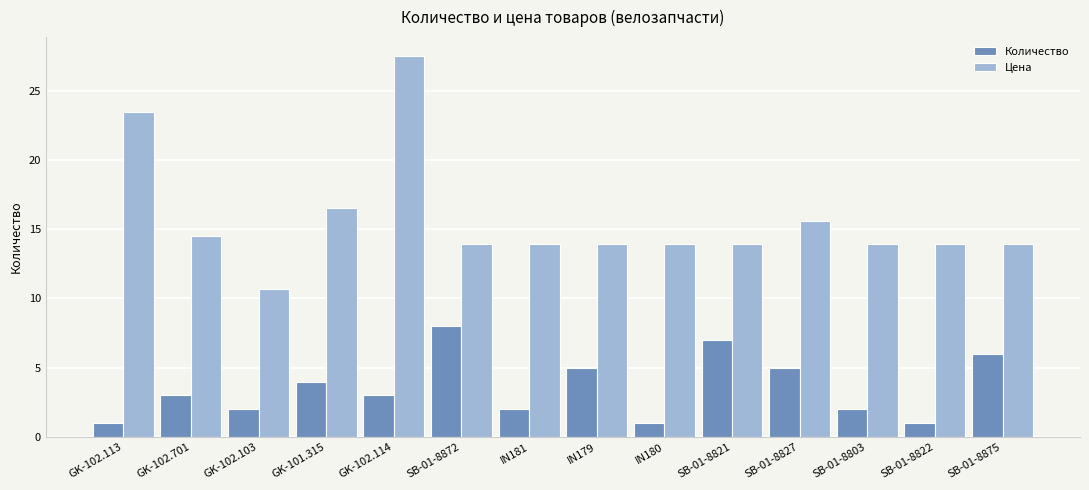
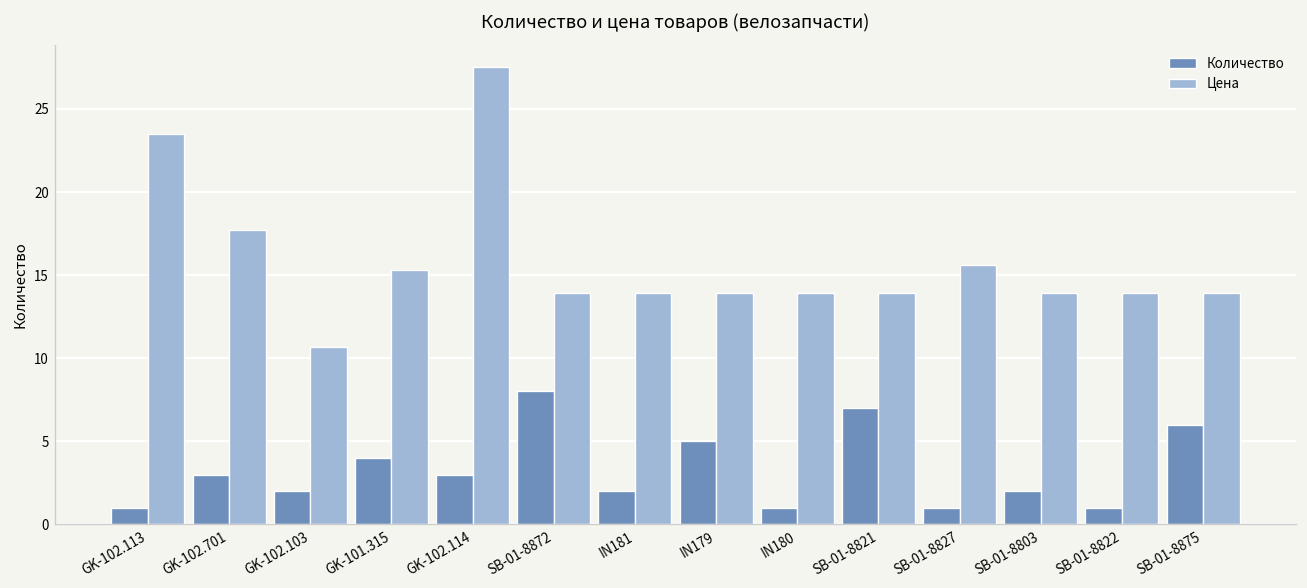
Цена, GK-102.701: 14.5 -> 17.7
Цена, GK-101.315: 16.5 -> 15.3
Количество, SB-01-8827: 5 -> 1
